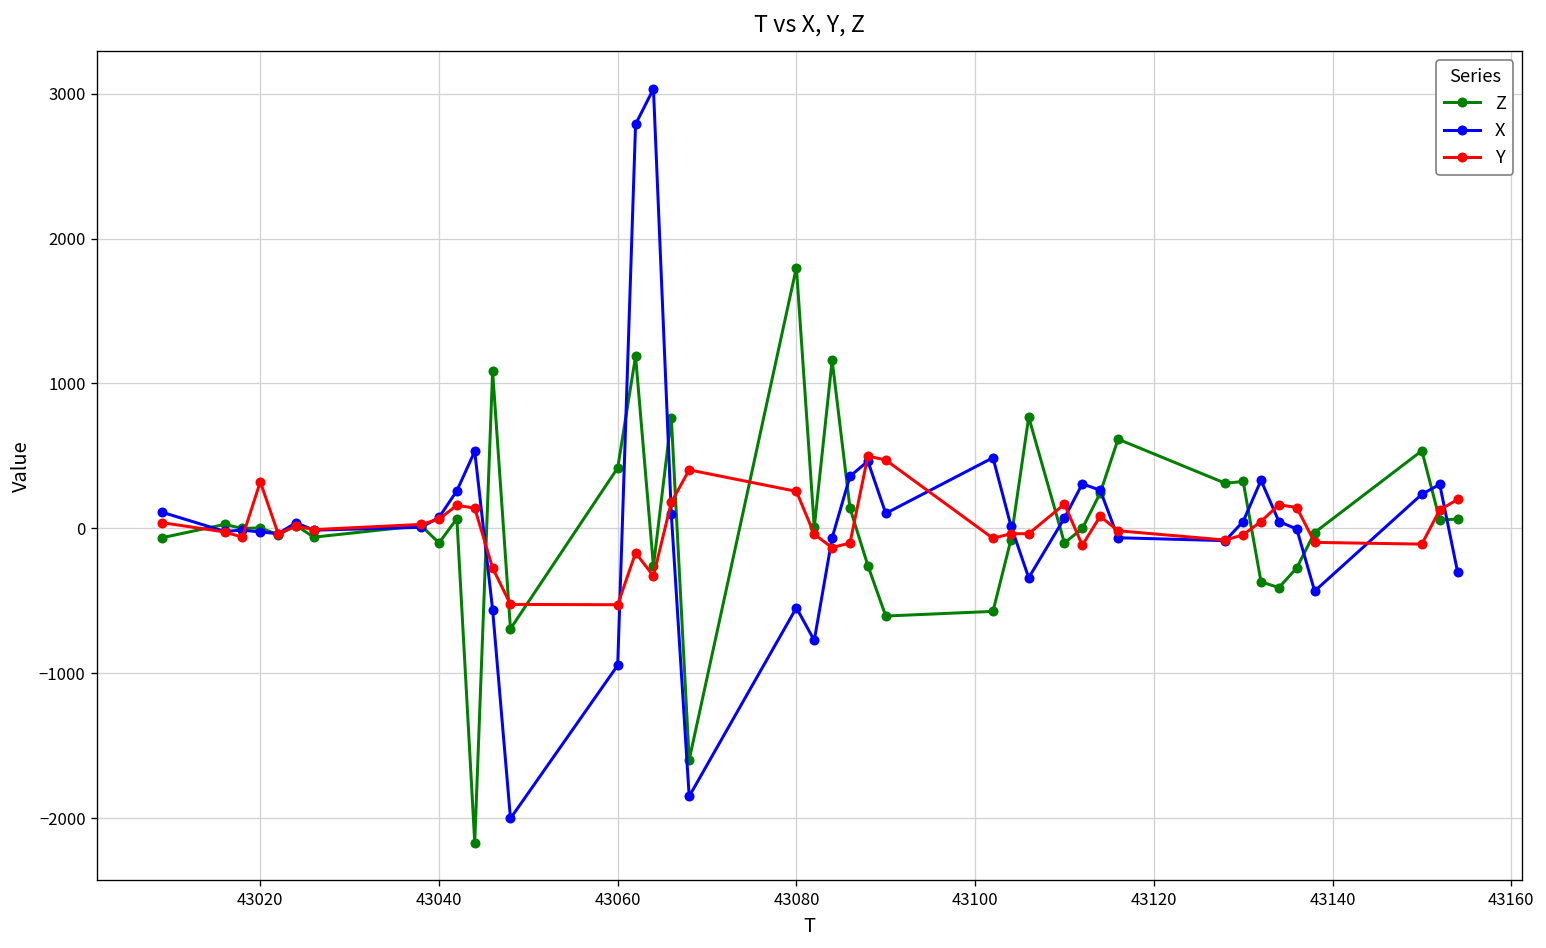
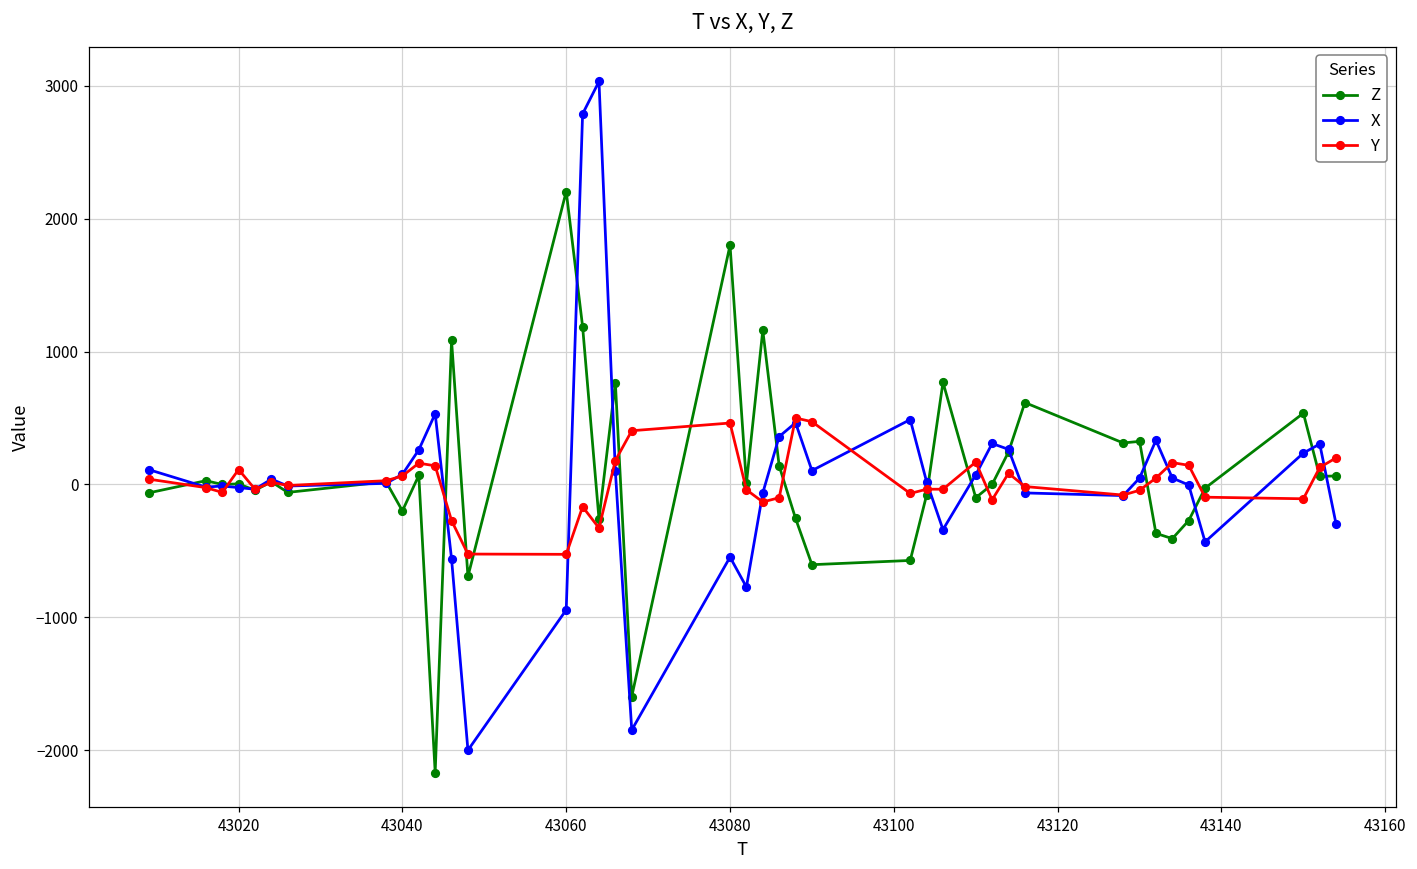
Y, 43020: 320 -> 110
Z, 43040: -100 -> -200
Z, 43060: 420 -> 2200
Y, 43080: 260 -> 460
